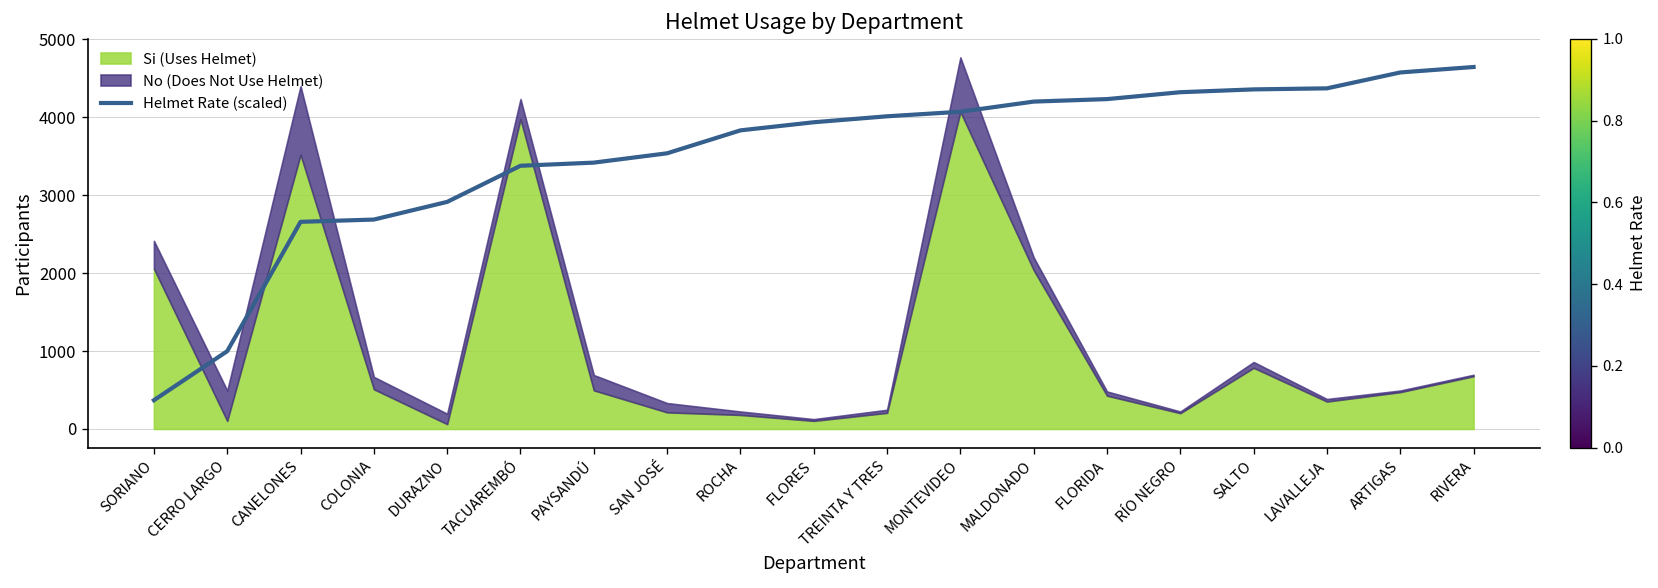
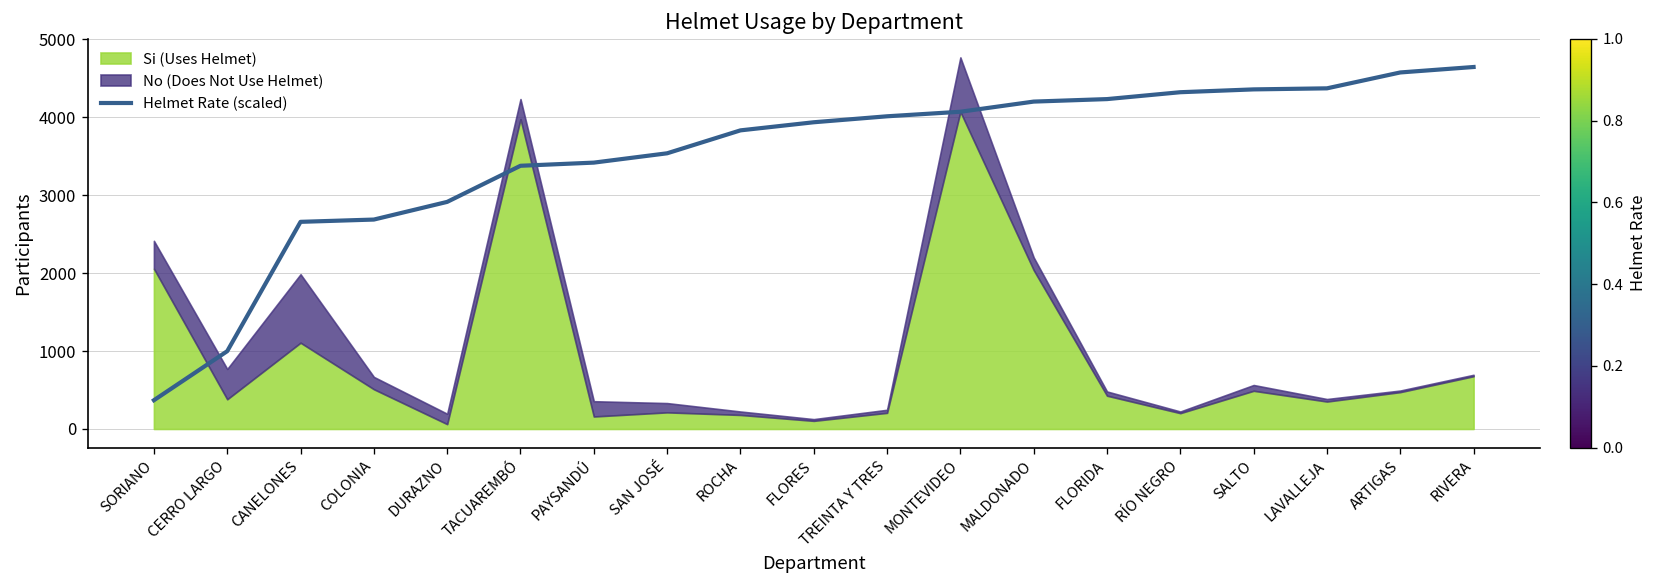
Si (Uses Helmet), CERRO LARGO: 100 -> 400
Si (Uses Helmet), CANELONES: 3500 -> 1100
Si (Uses Helmet), PAYSANDÚ: 500 -> 200
Si (Uses Helmet), SALTO: 800 -> 500
